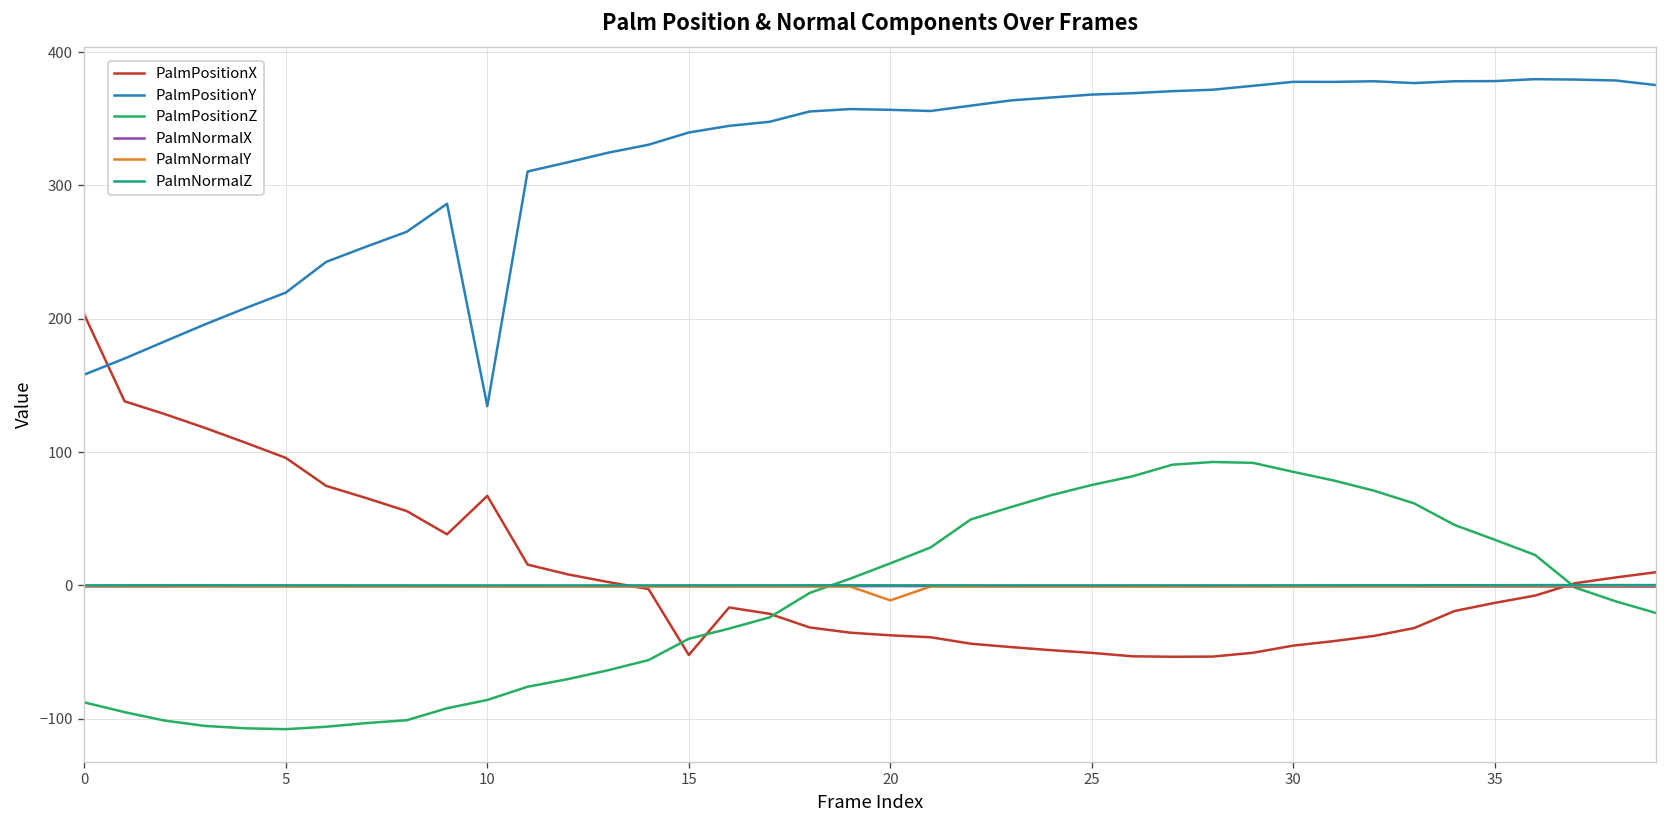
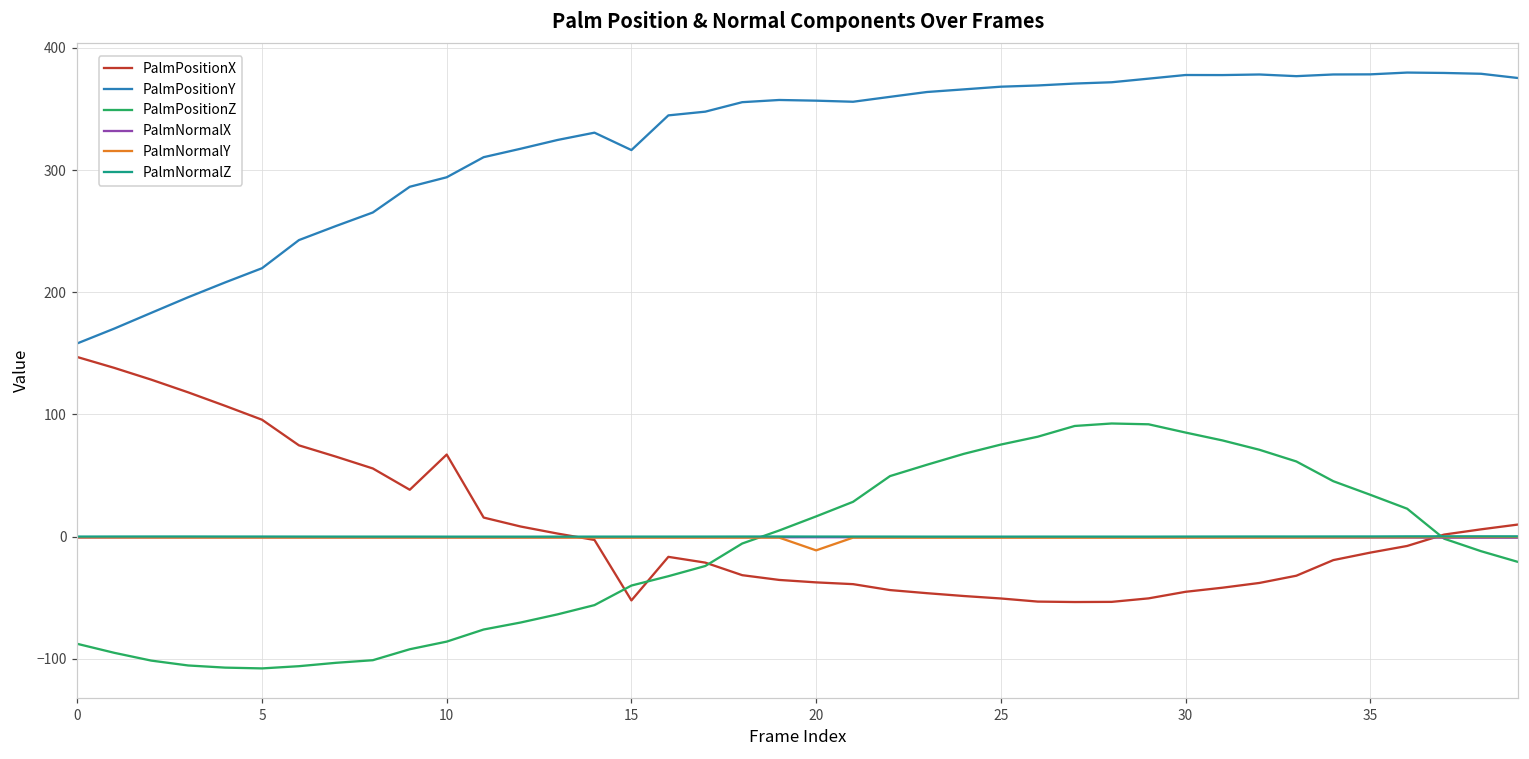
PalmPositionX, 0: 203 -> 147
PalmPositionY, 10: 134 -> 294
PalmPositionY, 15: 340 -> 316
